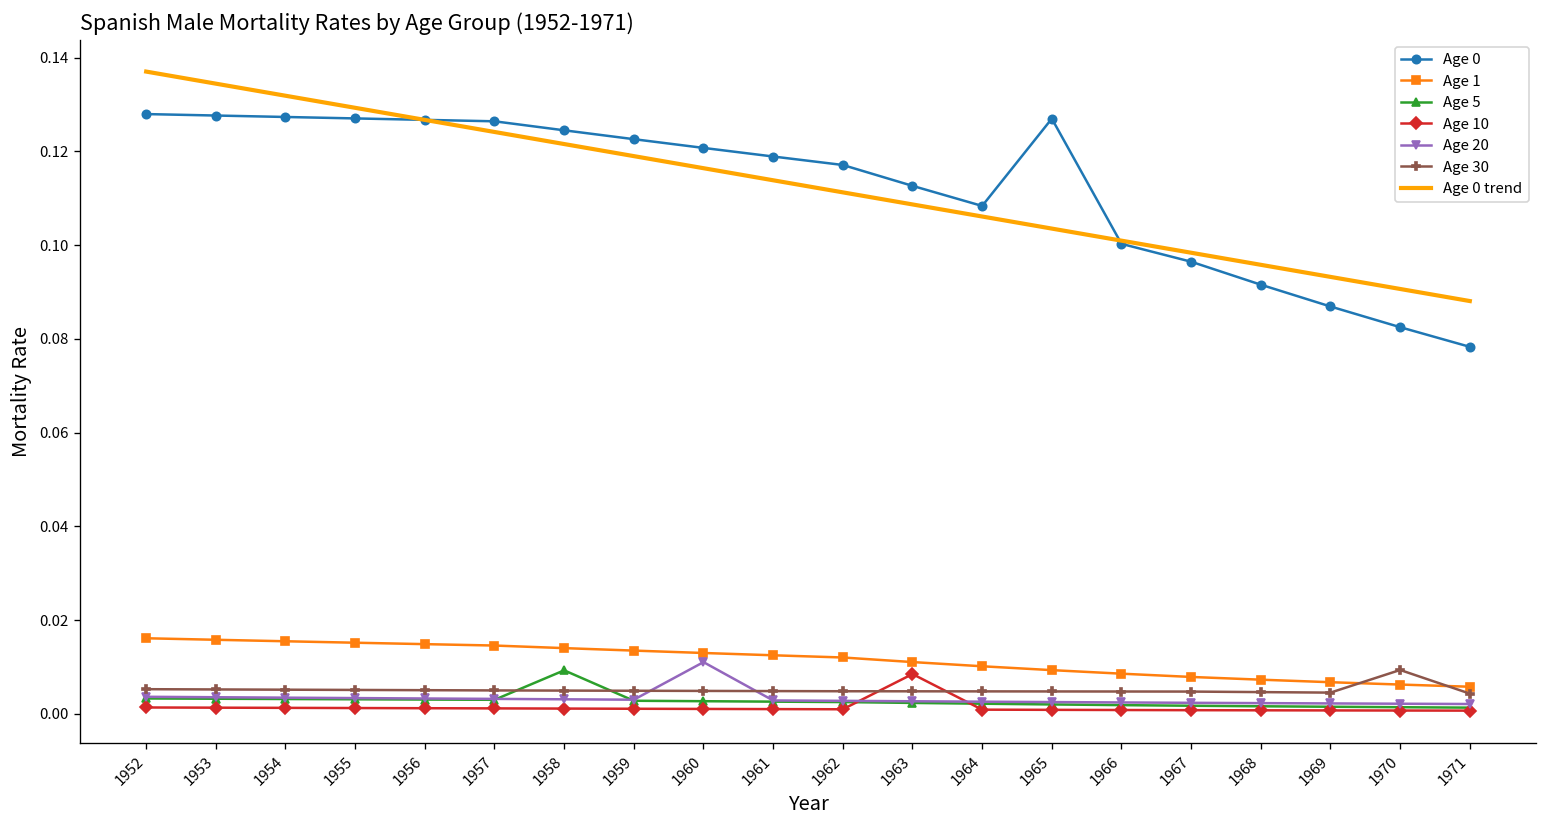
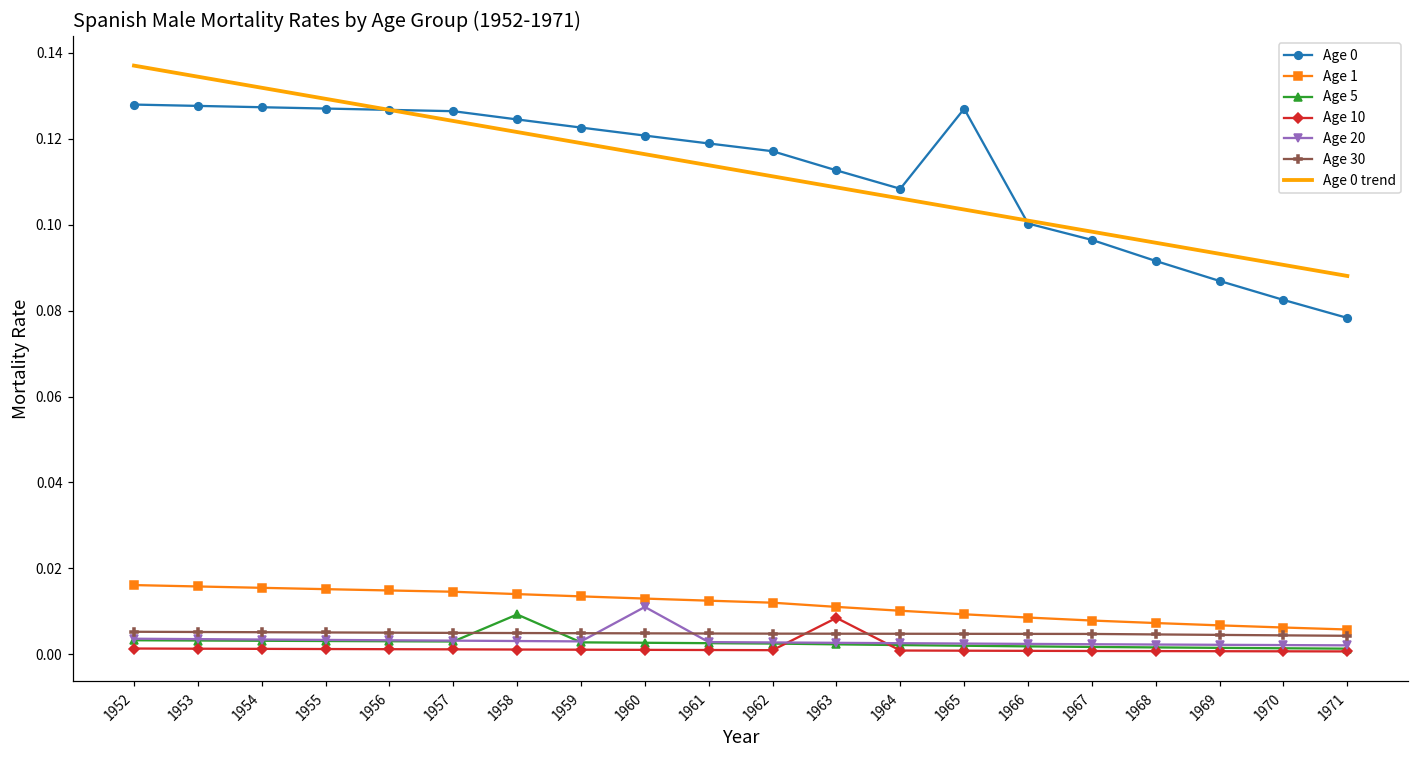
Age 30, 1970: 0.009 -> 0.004
